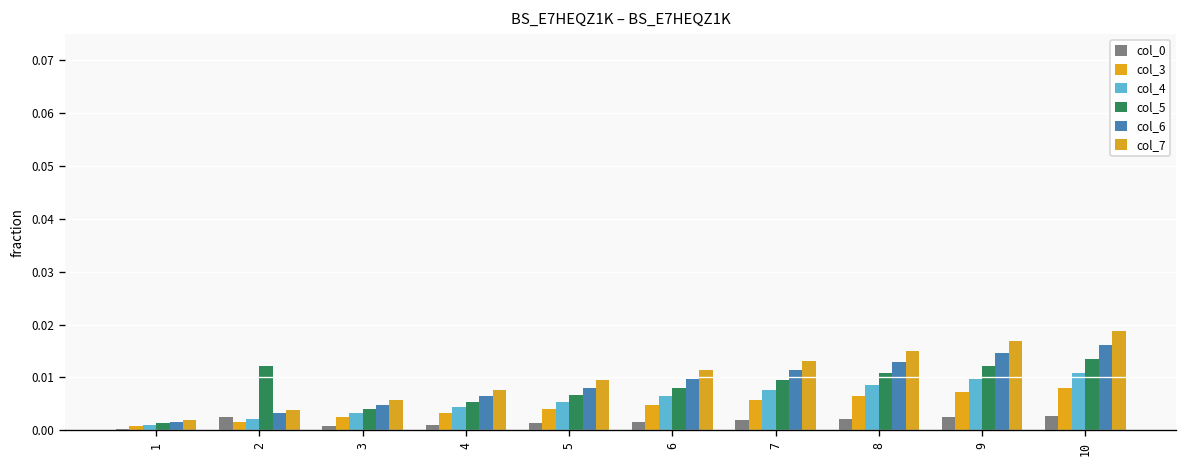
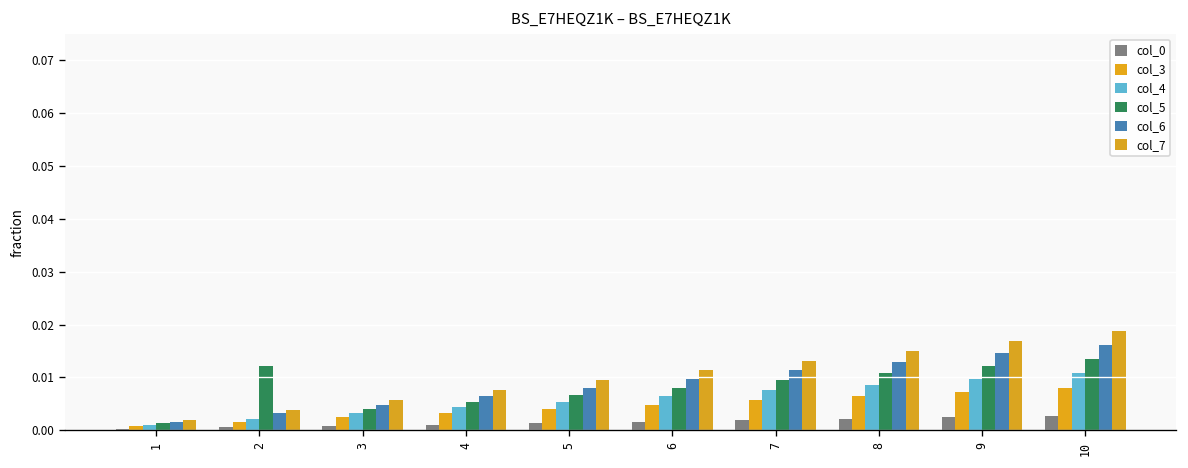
col_0, 2: 0.002 -> 0.001
